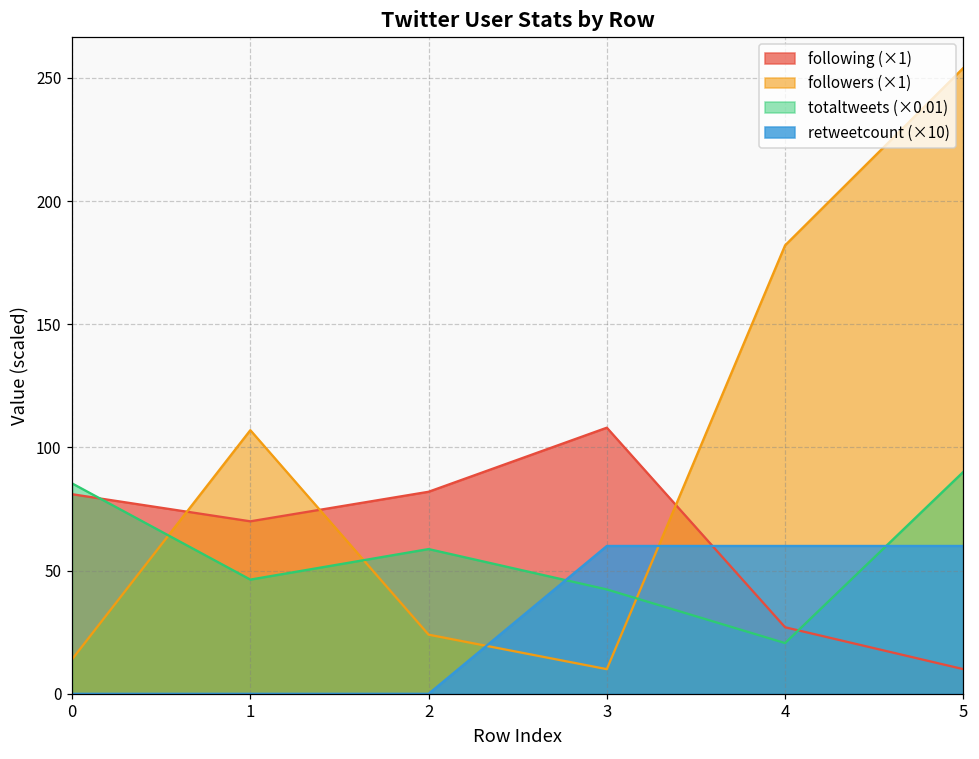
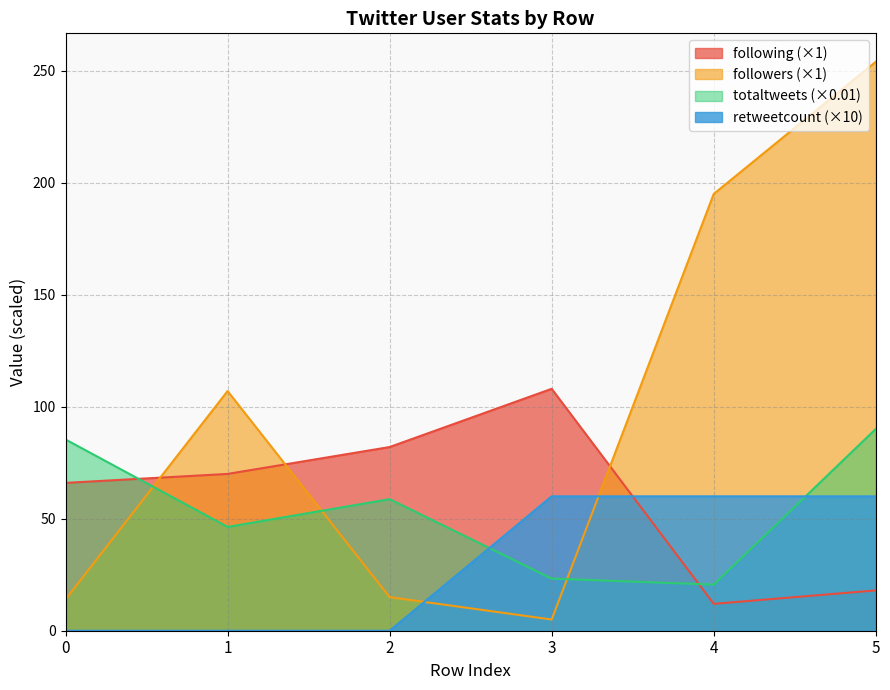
following (×1), 0: 81 -> 66
followers (×1), 2: 24 -> 15
followers (×1), 3: 10 -> 5
totaltweets (×0.01), 3: 42 -> 23
following (×1), 4: 27 -> 12
followers (×1), 4: 182 -> 195
following (×1), 5: 10 -> 18
